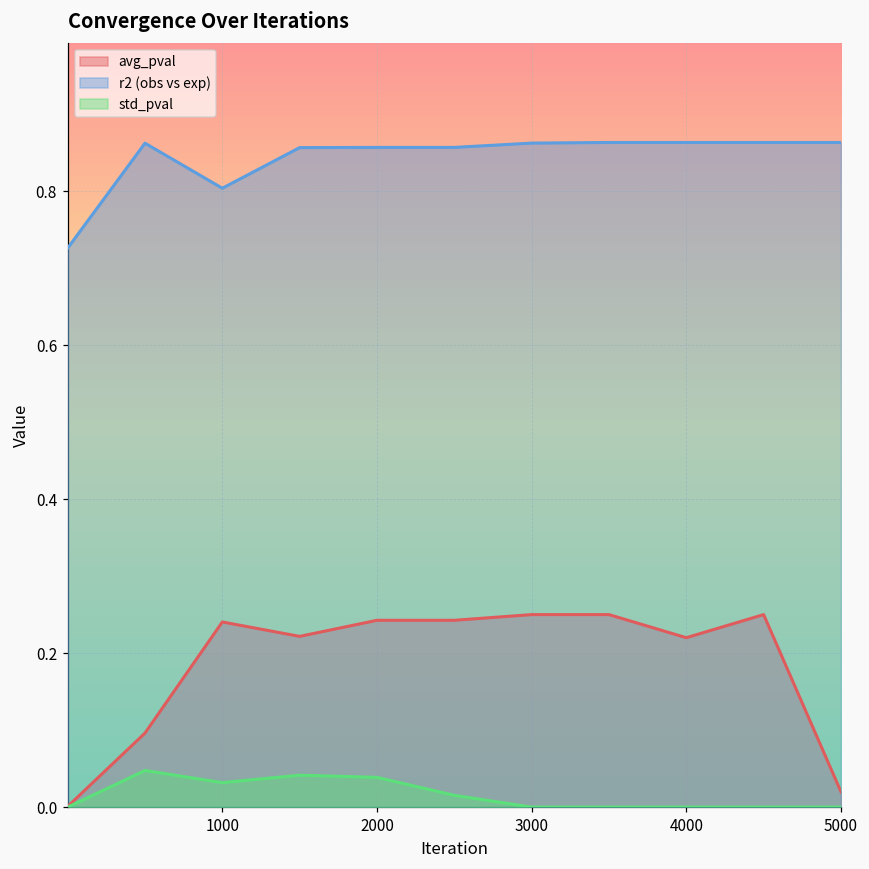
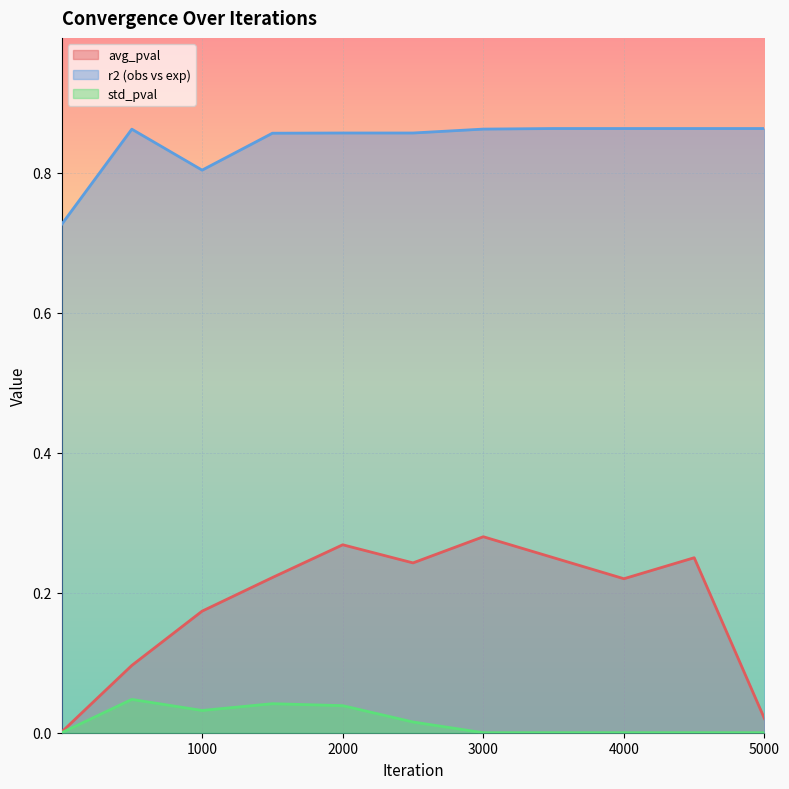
avg_pval, 1000: 0.24 -> 0.17
avg_pval, 2000: 0.24 -> 0.27
avg_pval, 3000: 0.25 -> 0.28
